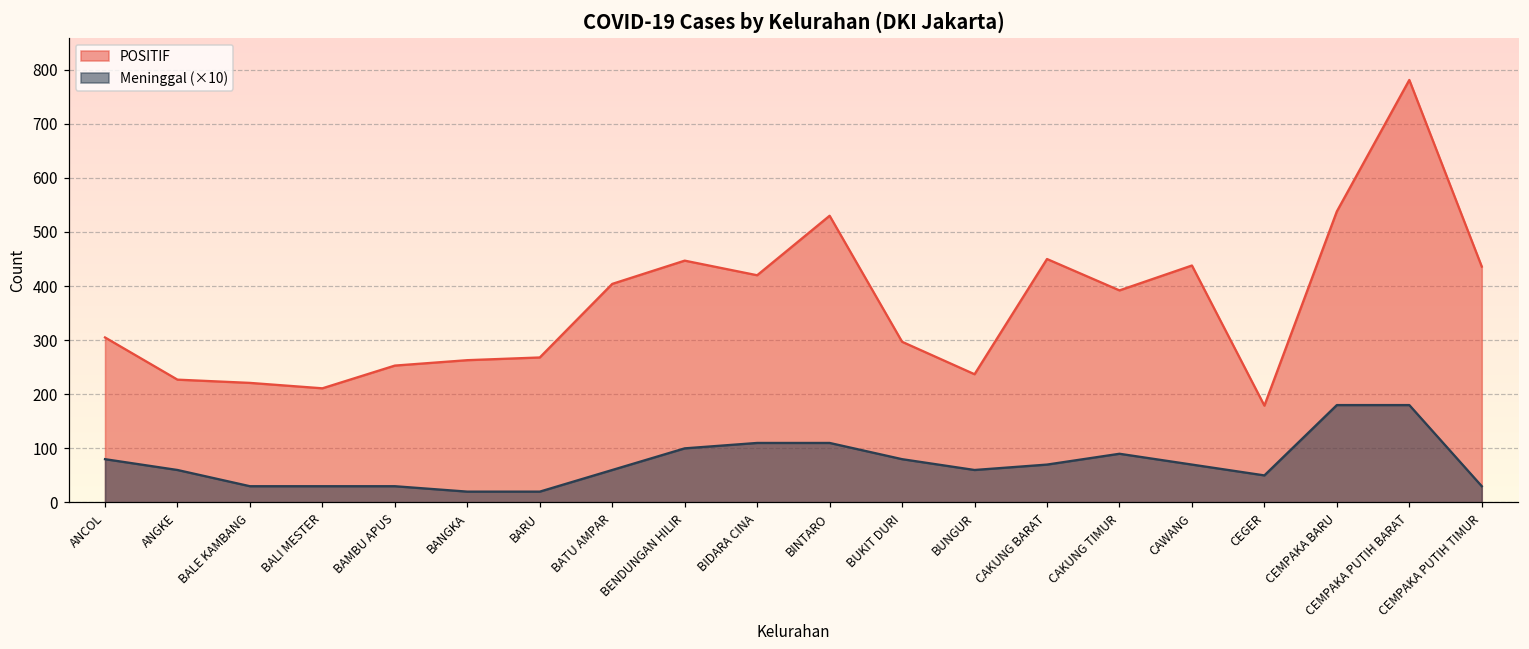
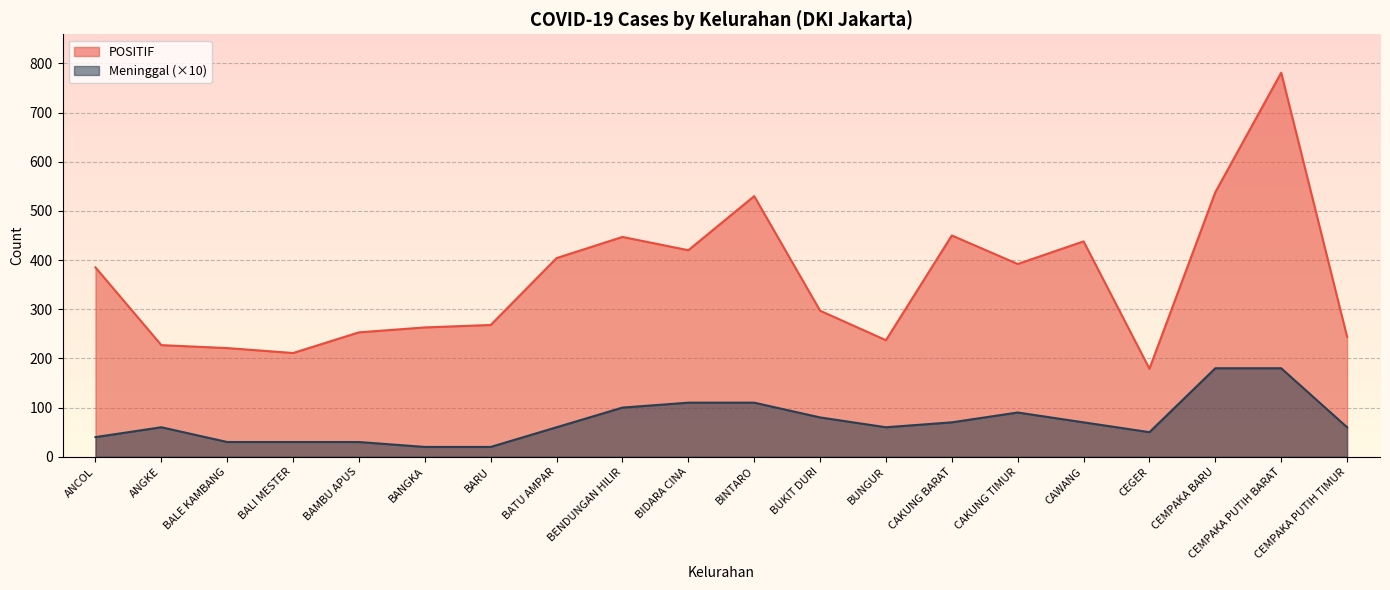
POSITIF, ANCOL: 310 -> 390
Meninggal (×10), ANCOL: 80 -> 40
POSITIF, CEMPAKA PUTIH TIMUR: 440 -> 240
Meninggal (×10), CEMPAKA PUTIH TIMUR: 30 -> 60
